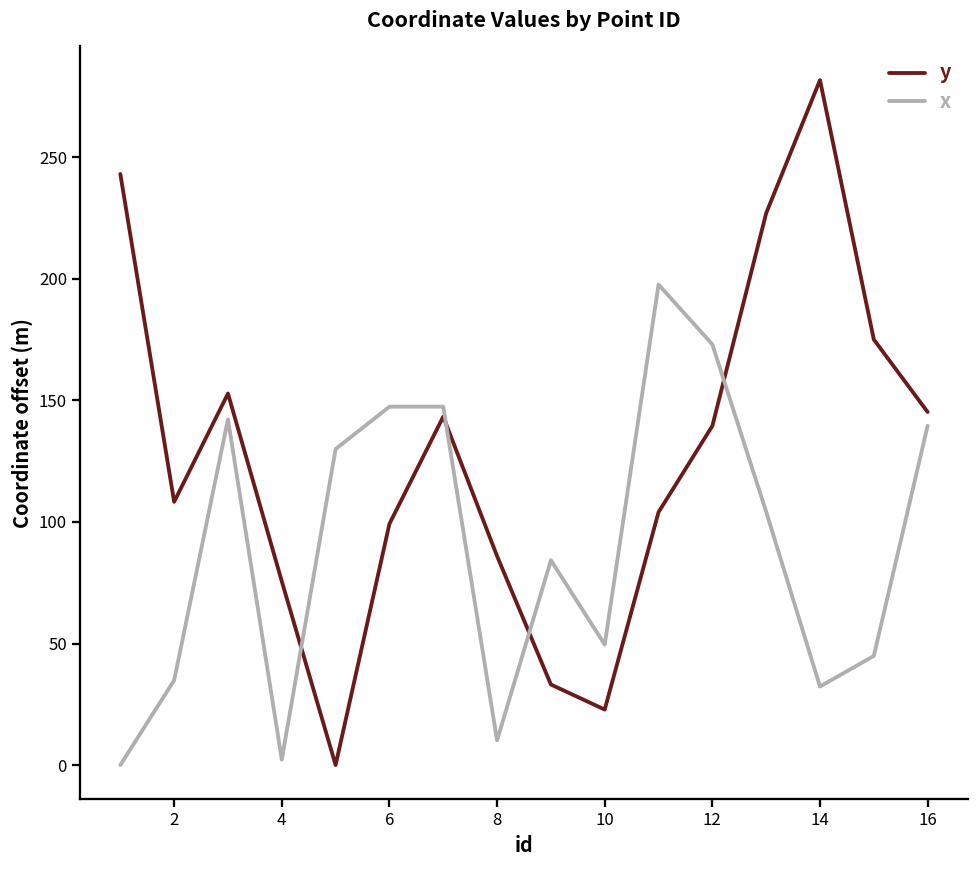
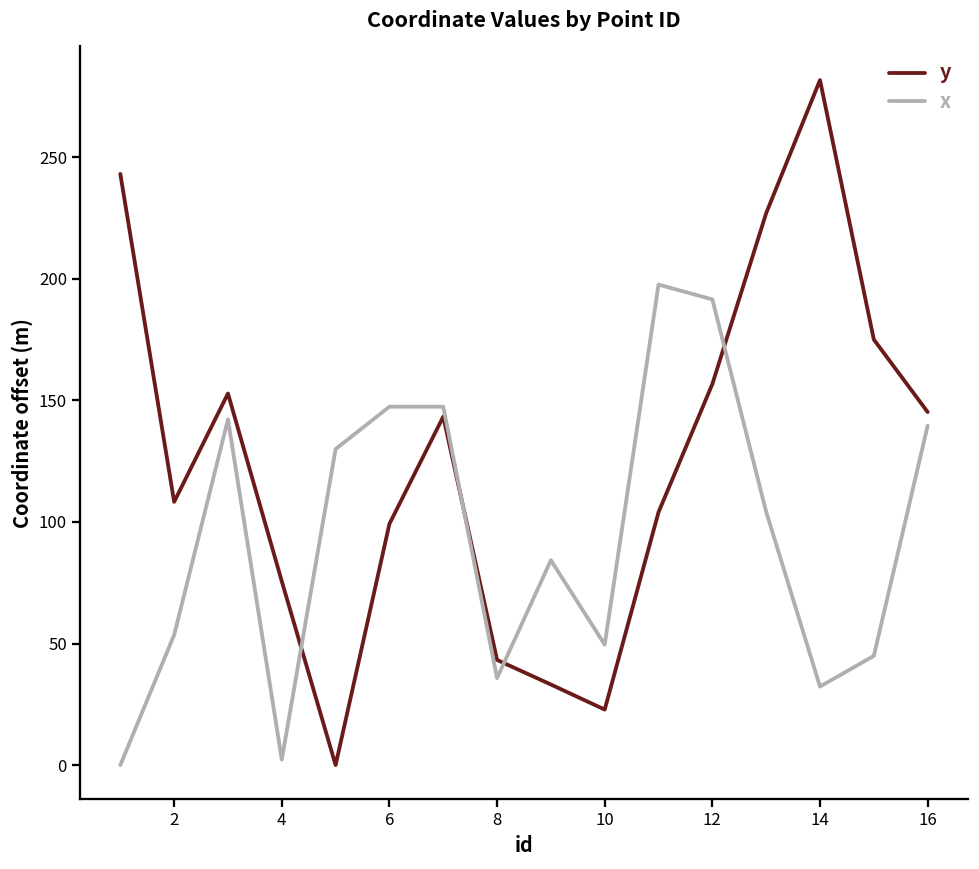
x, 2: 35 -> 54
y, 8: 86 -> 43
x, 8: 10 -> 36
y, 12: 140 -> 157
x, 12: 173 -> 192
